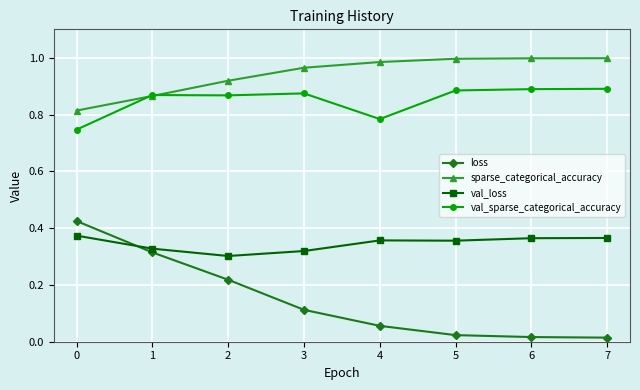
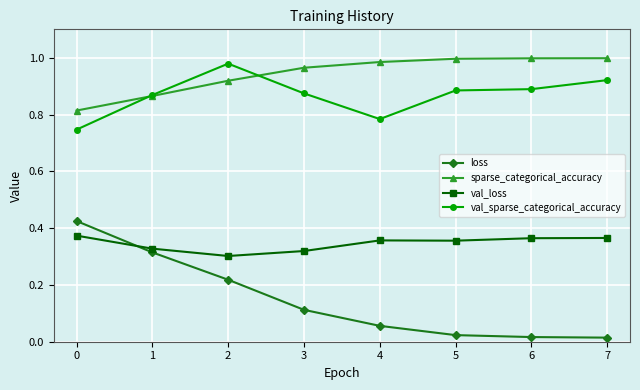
val_sparse_categorical_accuracy, 2: 0.87 -> 0.98
val_sparse_categorical_accuracy, 7: 0.89 -> 0.92
